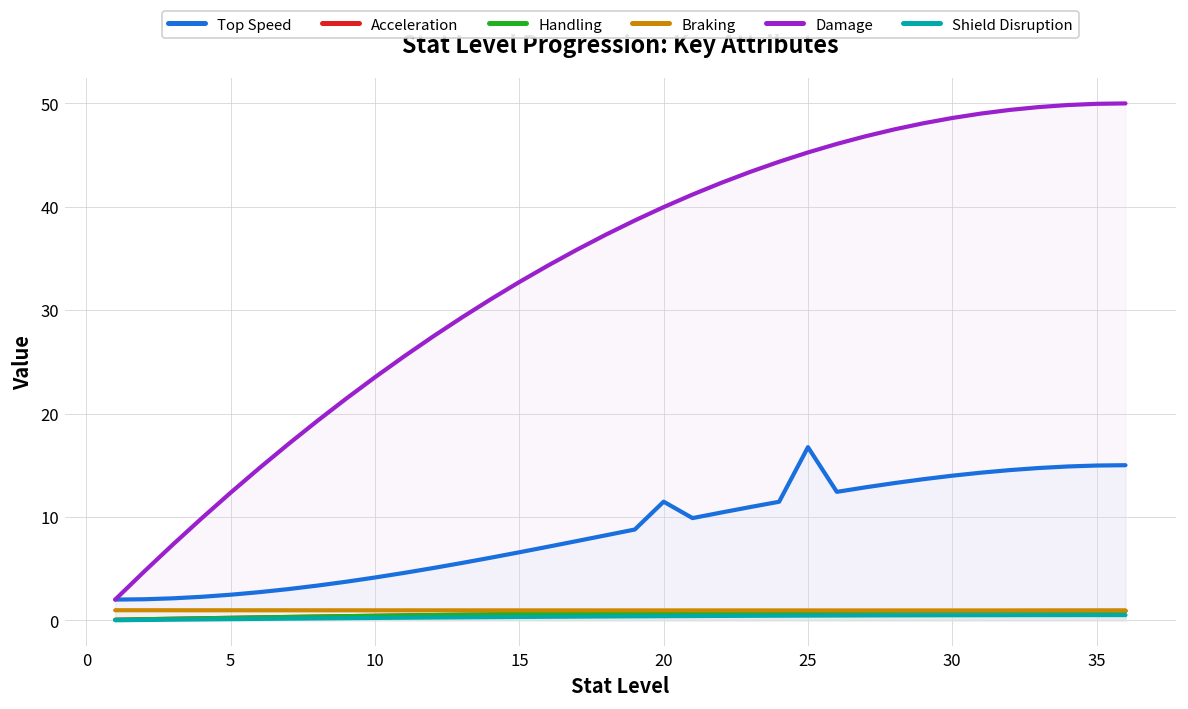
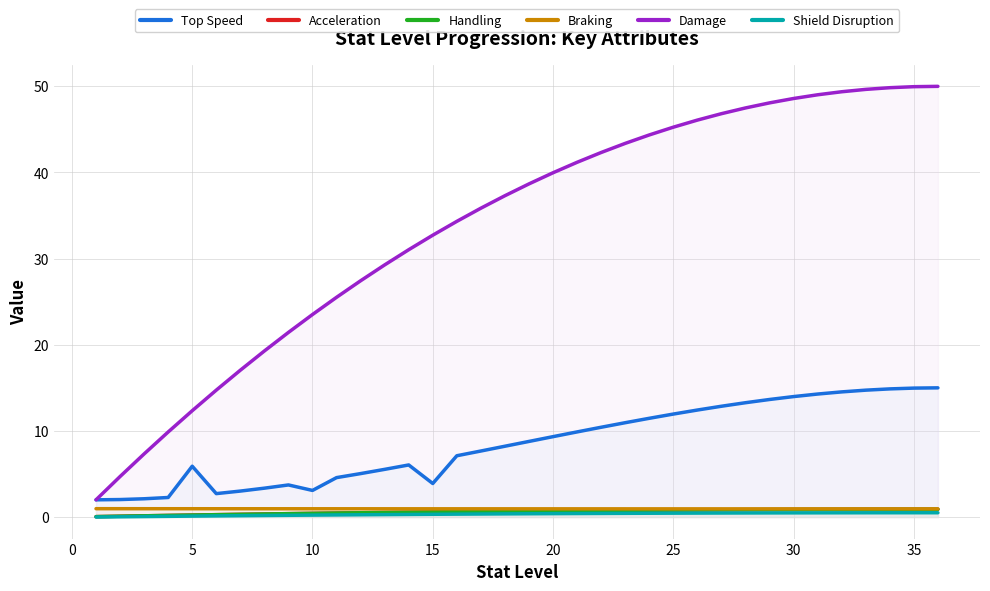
Top Speed, 5: 2 -> 6
Top Speed, 10: 4 -> 3
Top Speed, 15: 7 -> 4
Top Speed, 20: 11 -> 9
Top Speed, 25: 17 -> 12
